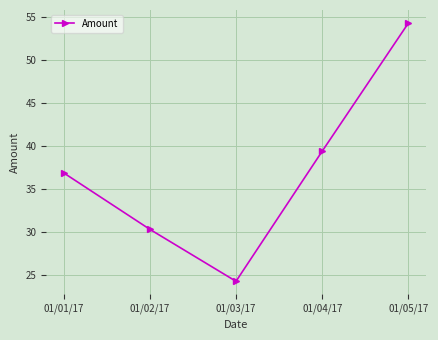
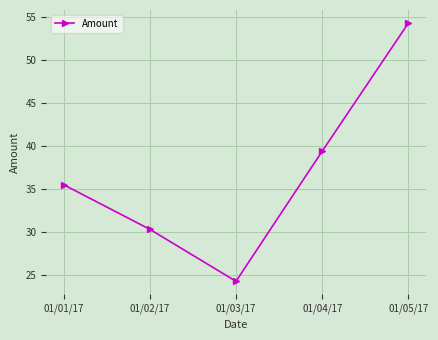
01/01/17: 37 -> 36
